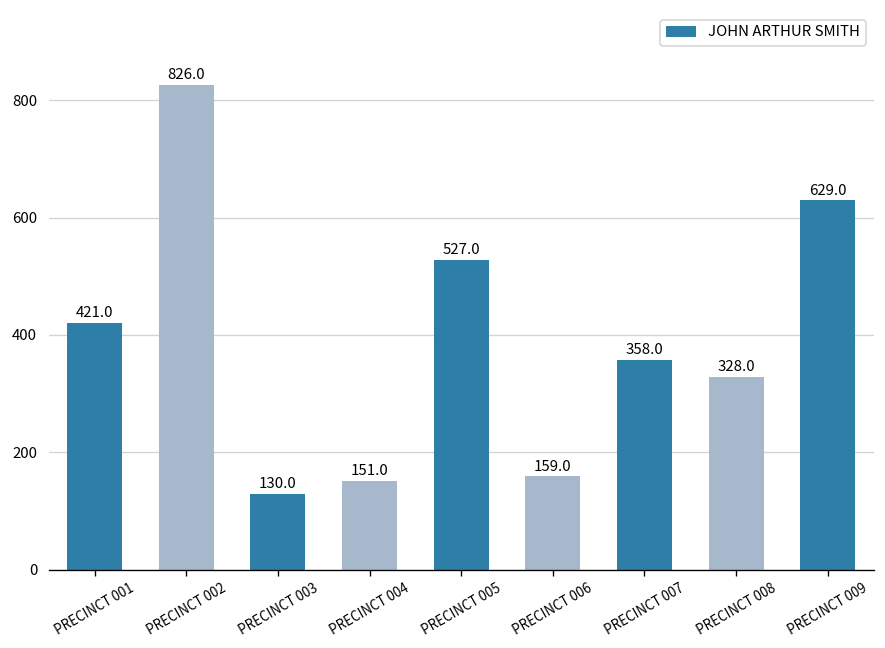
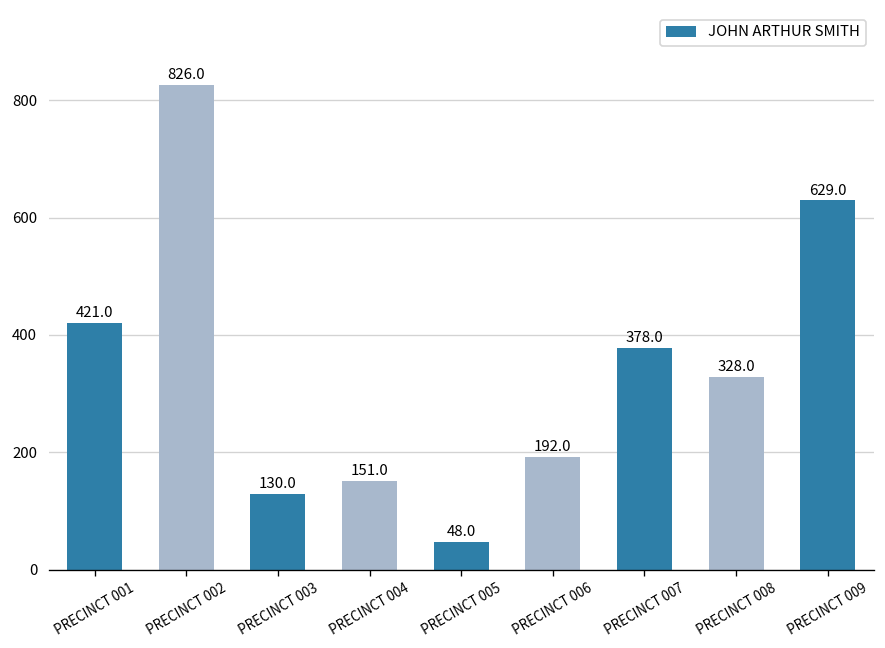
PRECINCT 005: 527.0 -> 48.0
PRECINCT 006: 159.0 -> 192.0
PRECINCT 007: 358.0 -> 378.0
